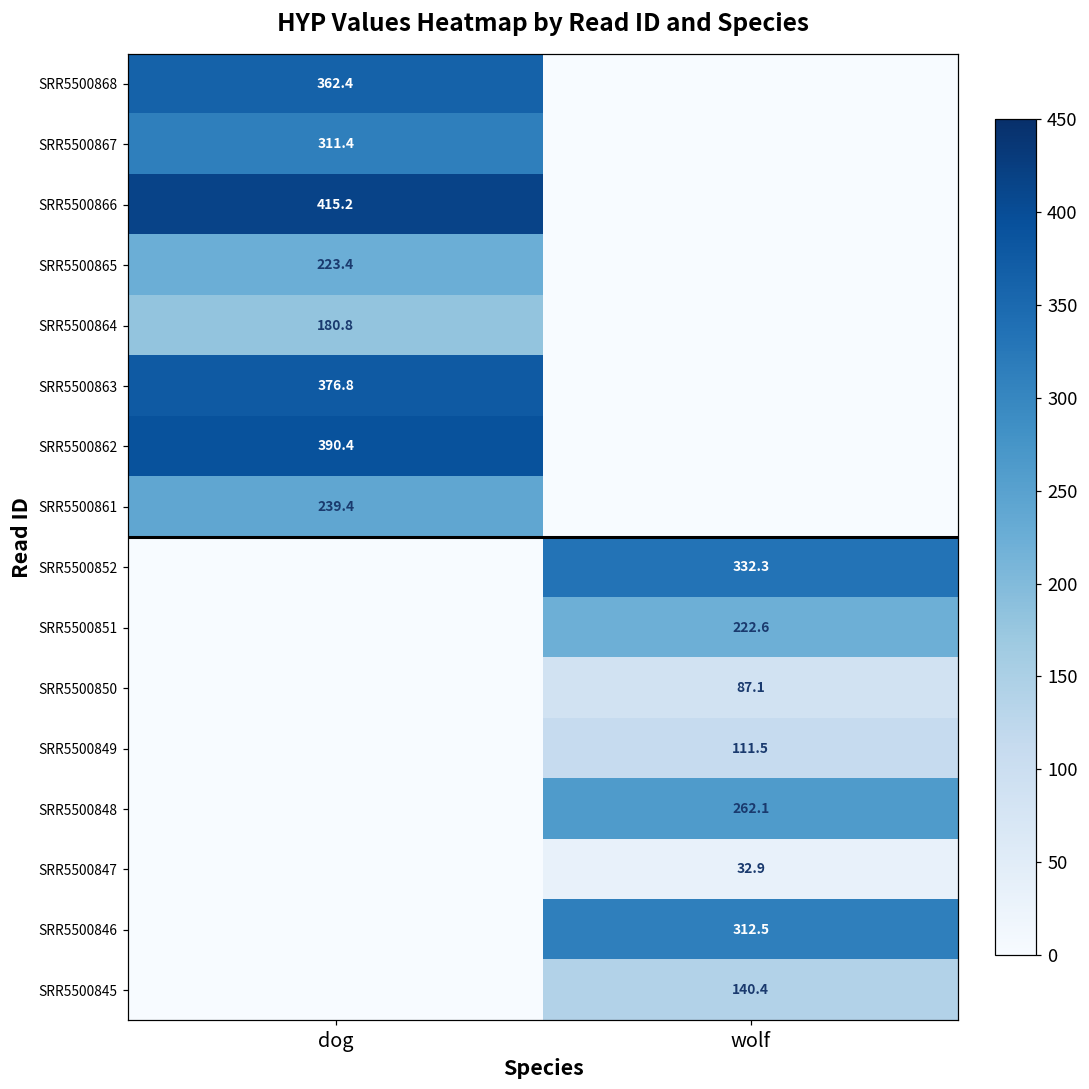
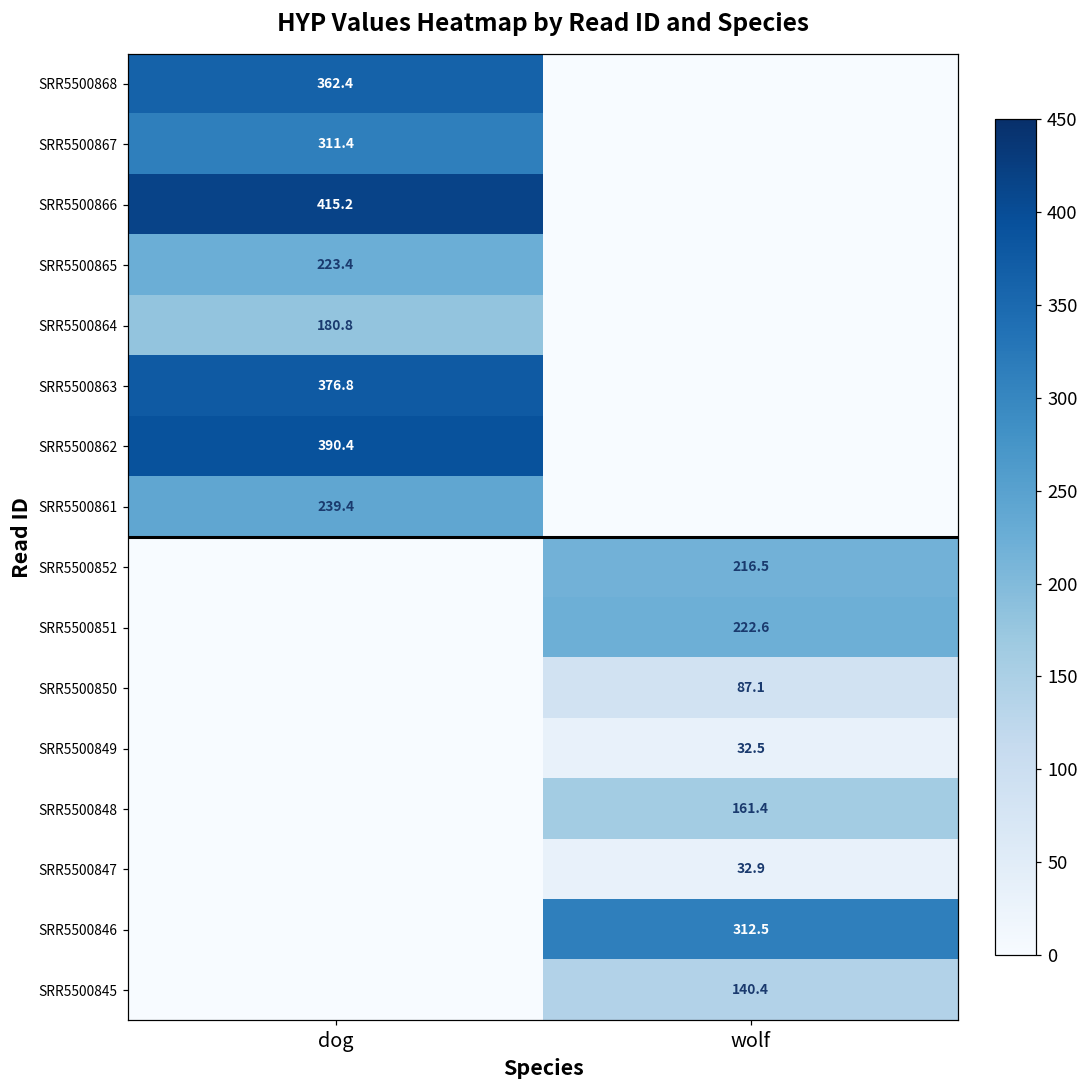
SRR5500852, wolf: 332.3 -> 216.5
SRR5500849, wolf: 111.5 -> 32.5
SRR5500848, wolf: 262.1 -> 161.4
